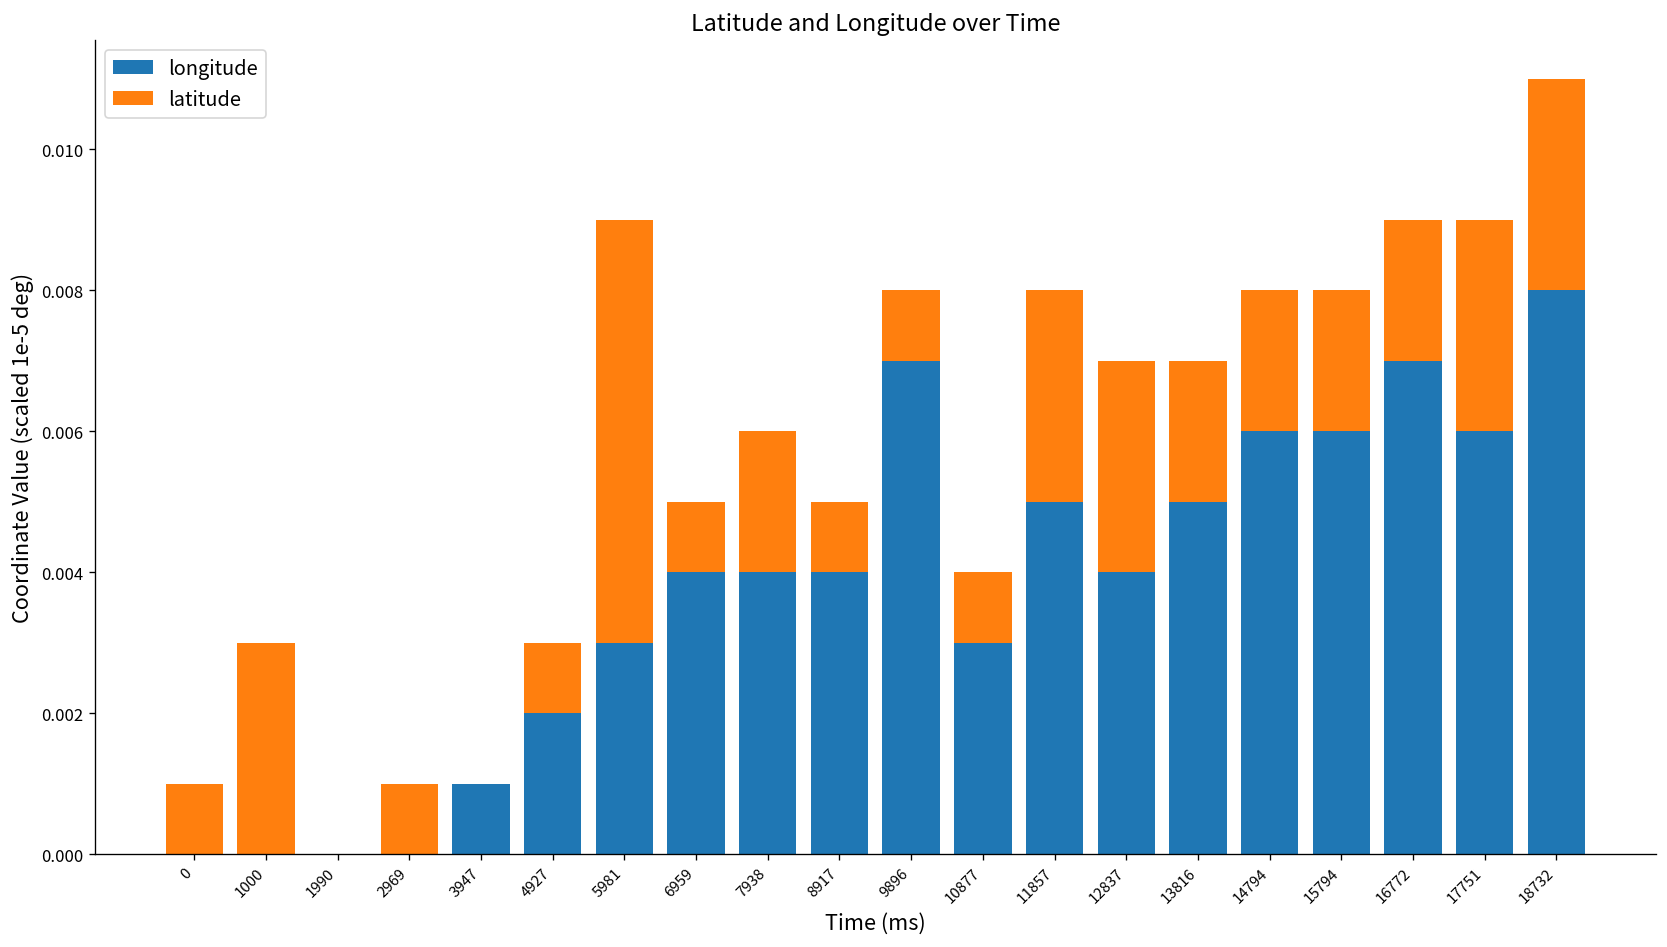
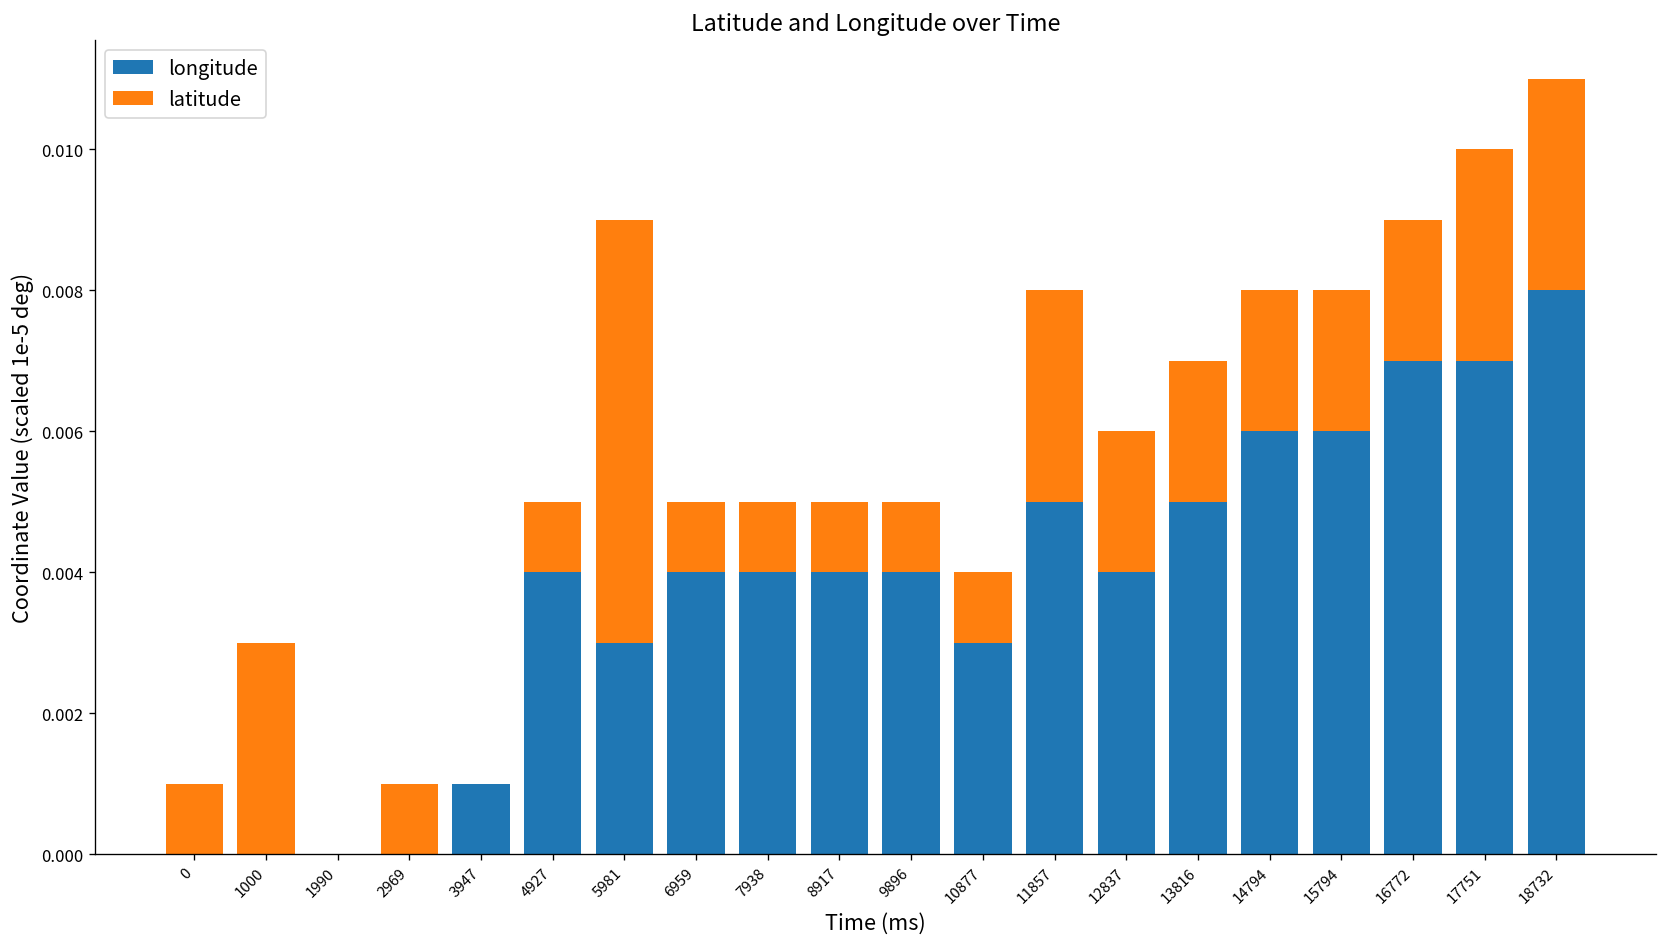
longitude, 4927: 0.0020 -> 0.0040
latitude, 7938: 0.0020 -> 0.0010
longitude, 9896: 0.0070 -> 0.0040
latitude, 12837: 0.0030 -> 0.0020
longitude, 17751: 0.0060 -> 0.0070
